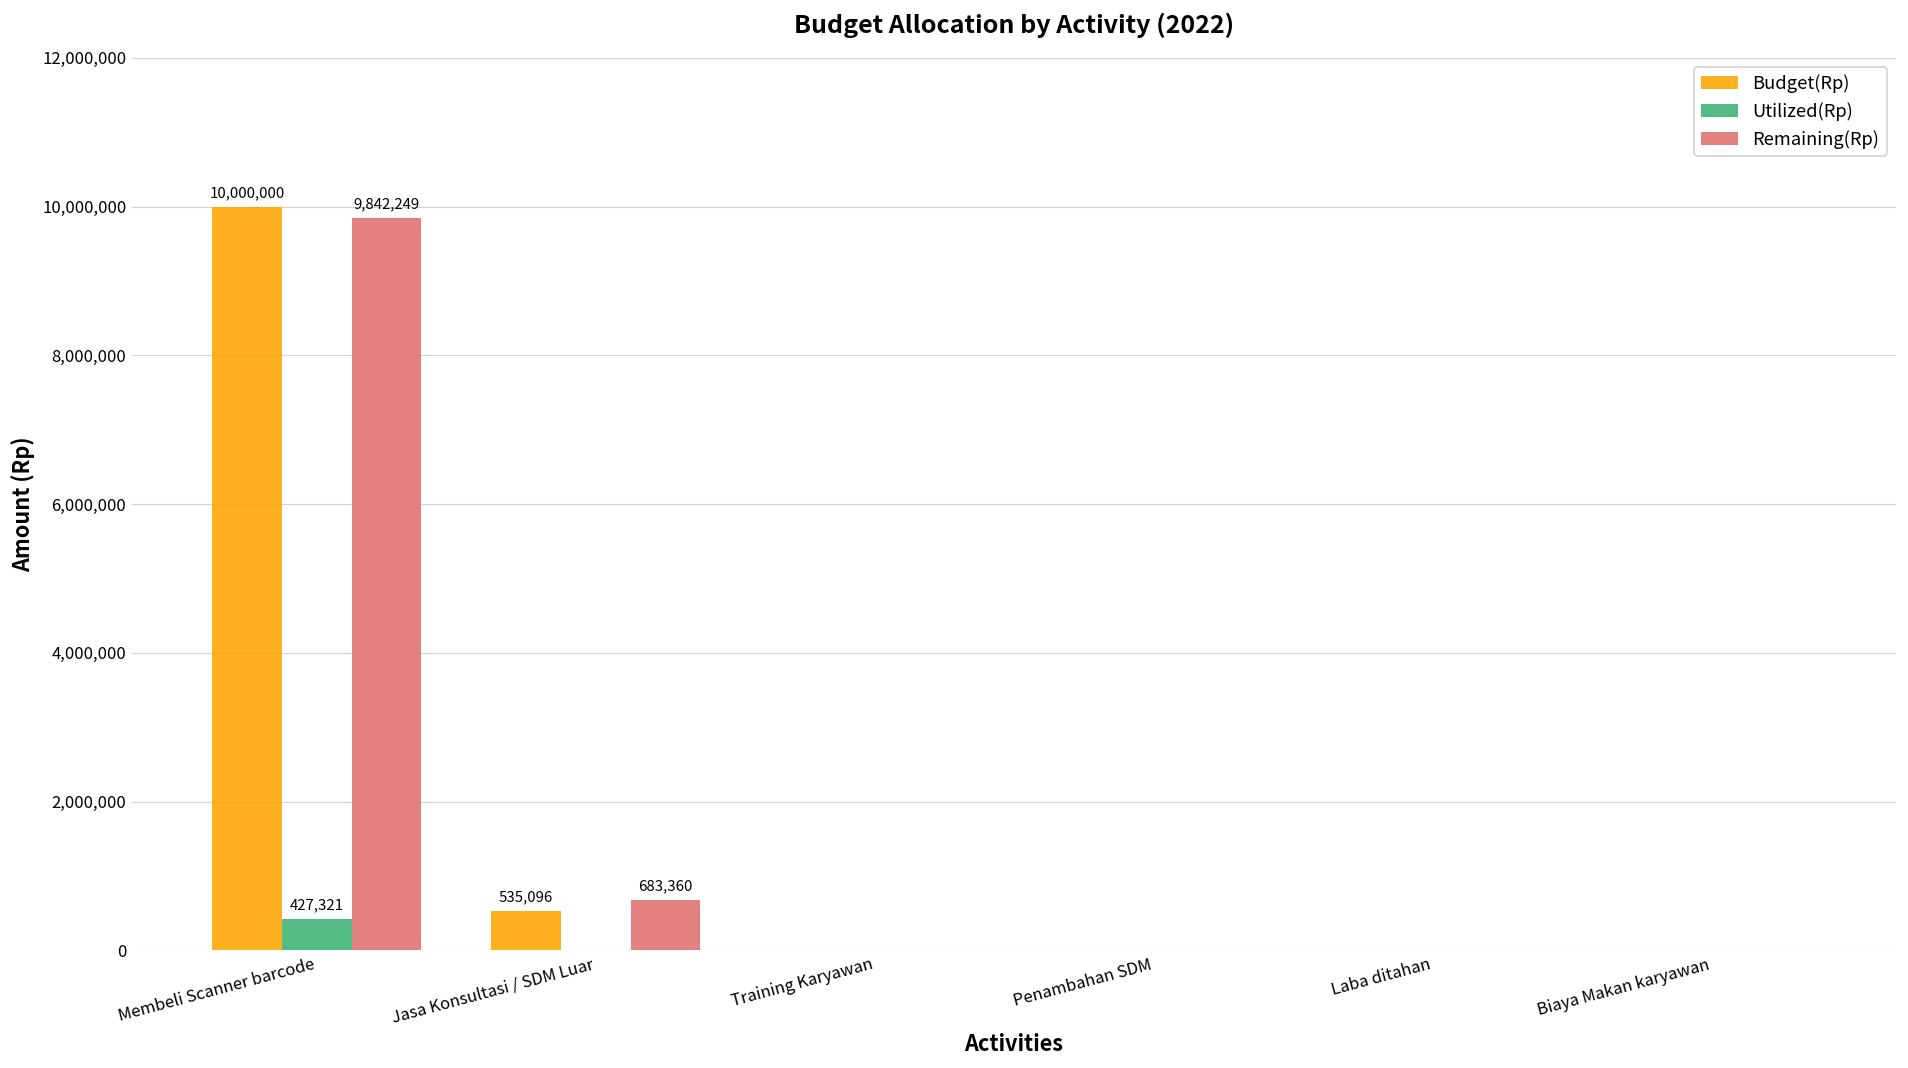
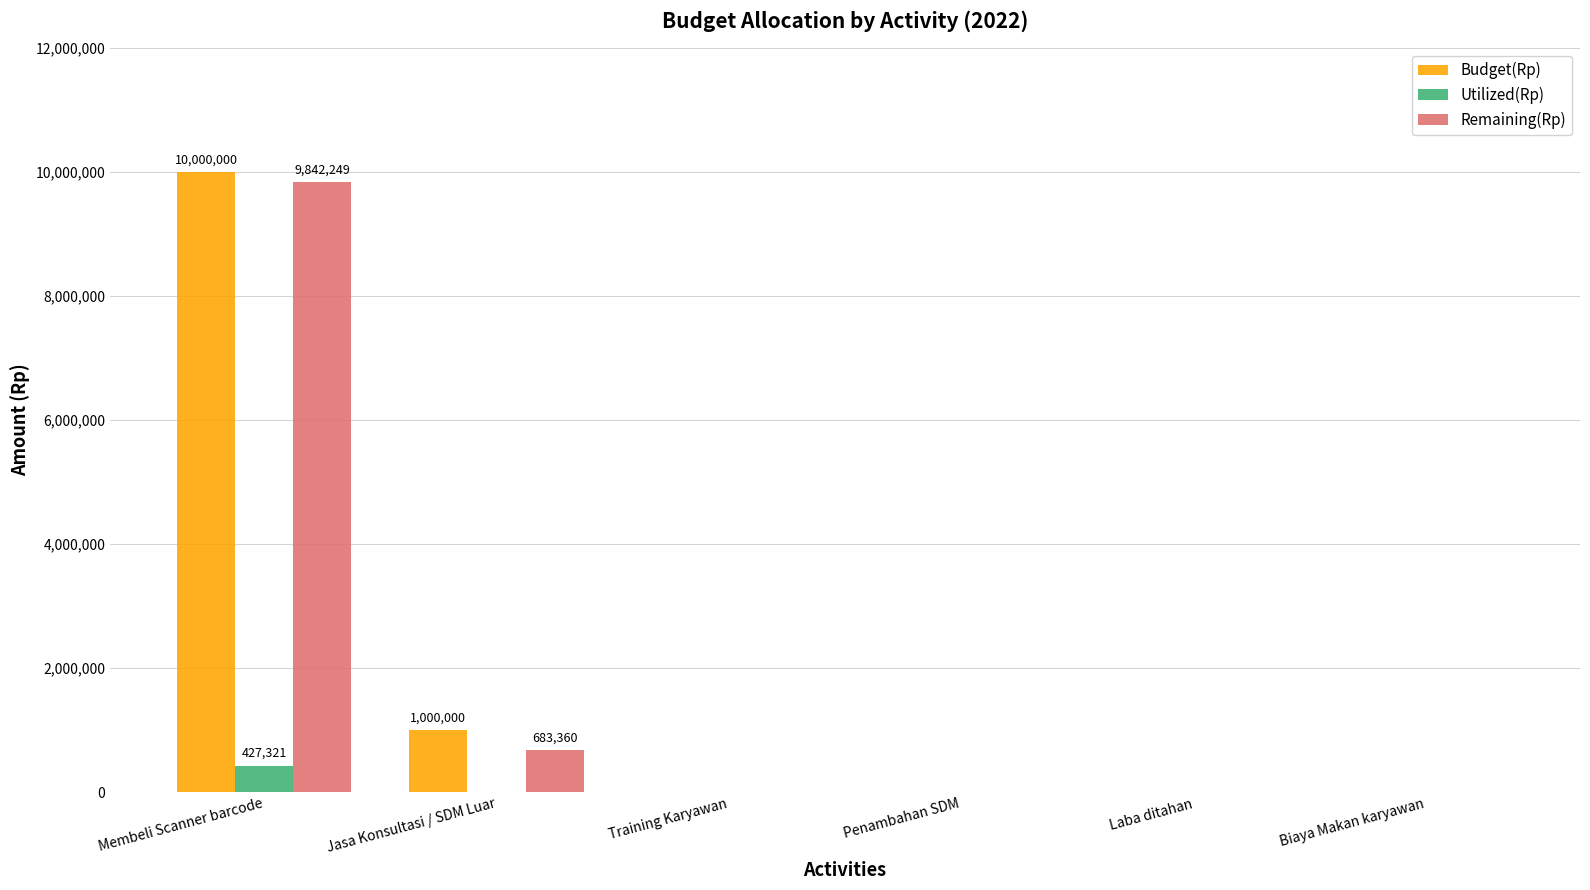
Budget(Rp), Jasa Konsultasi / SDM Luar: 535,096 -> 1,000,000
